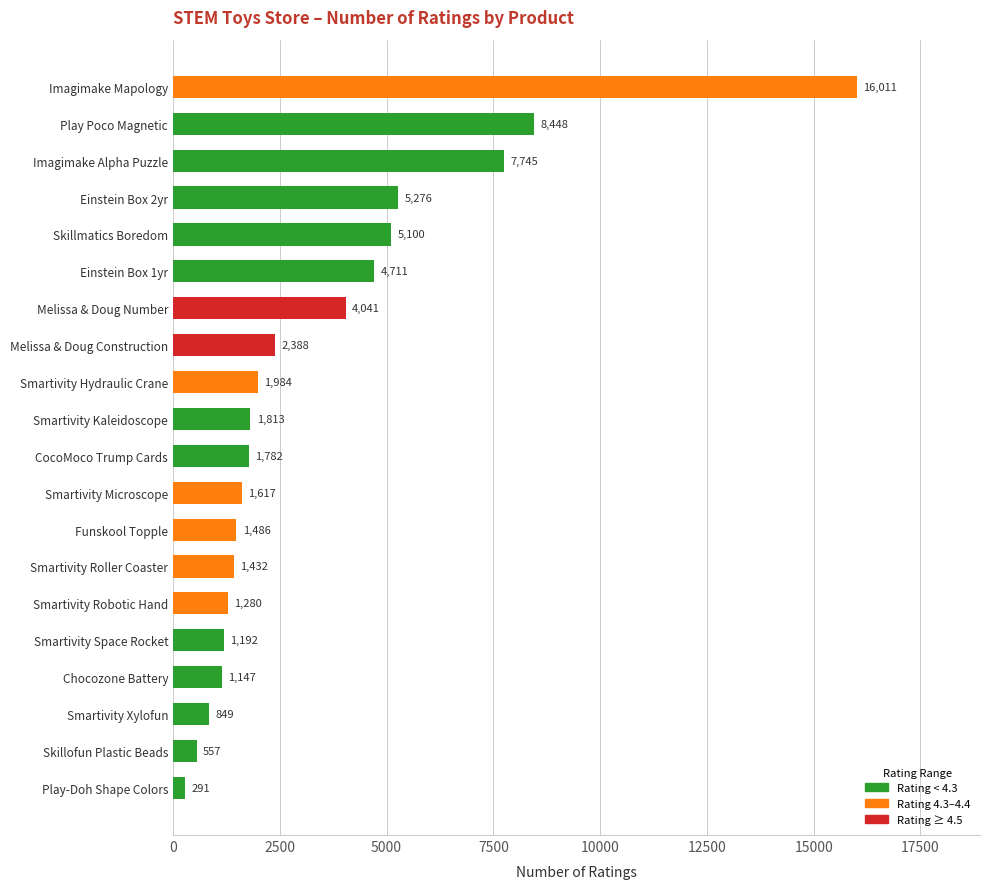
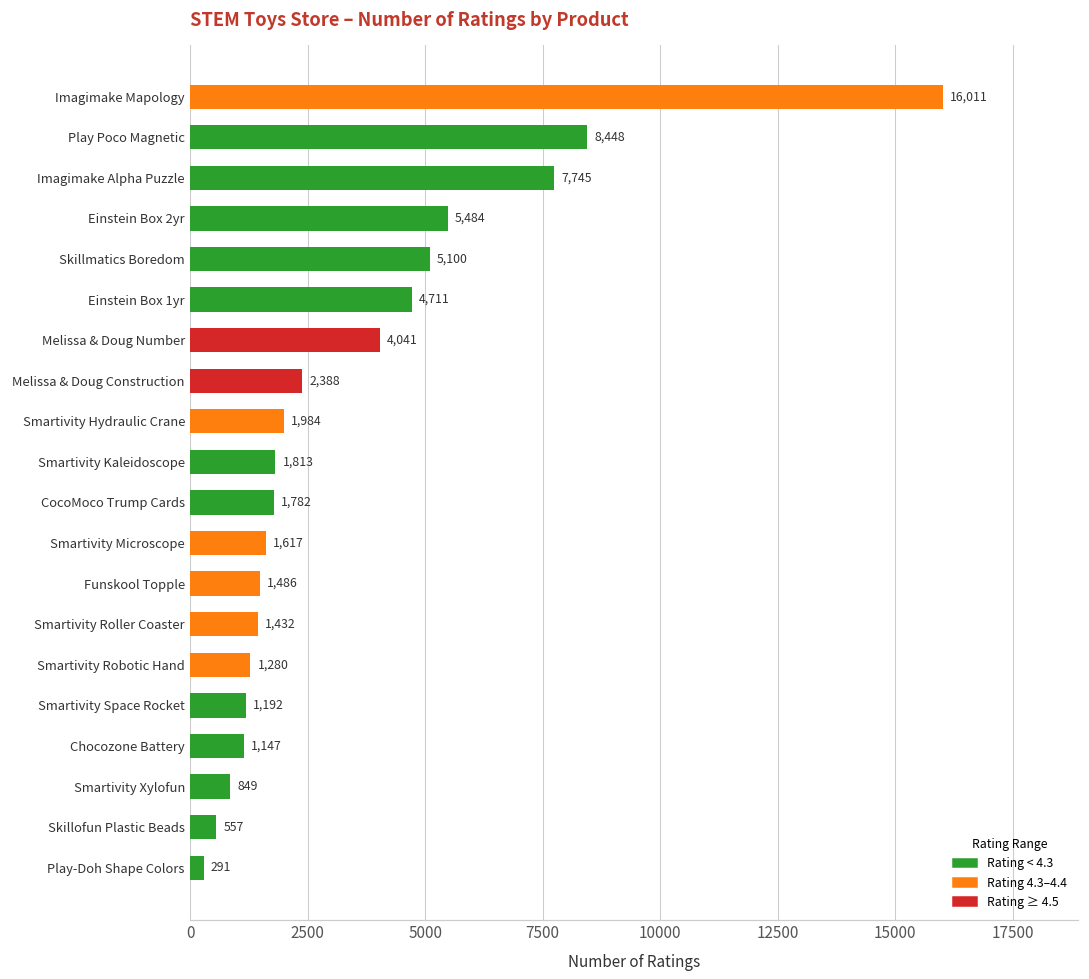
Einstein Box 2yr: 5,276 -> 5,484
